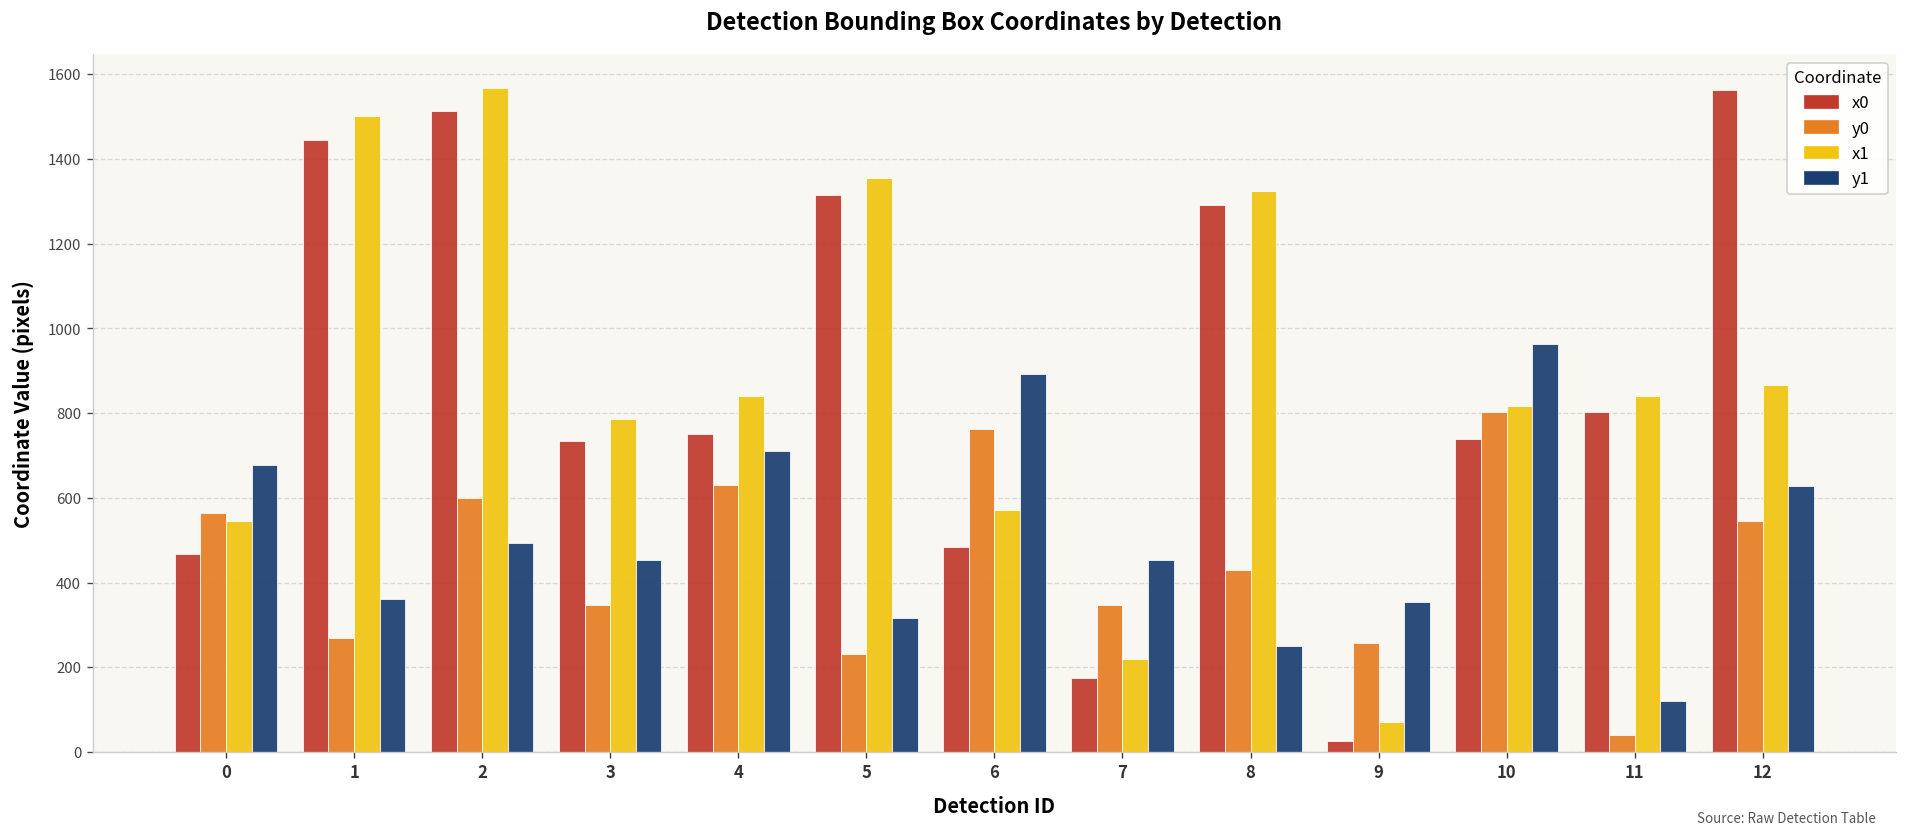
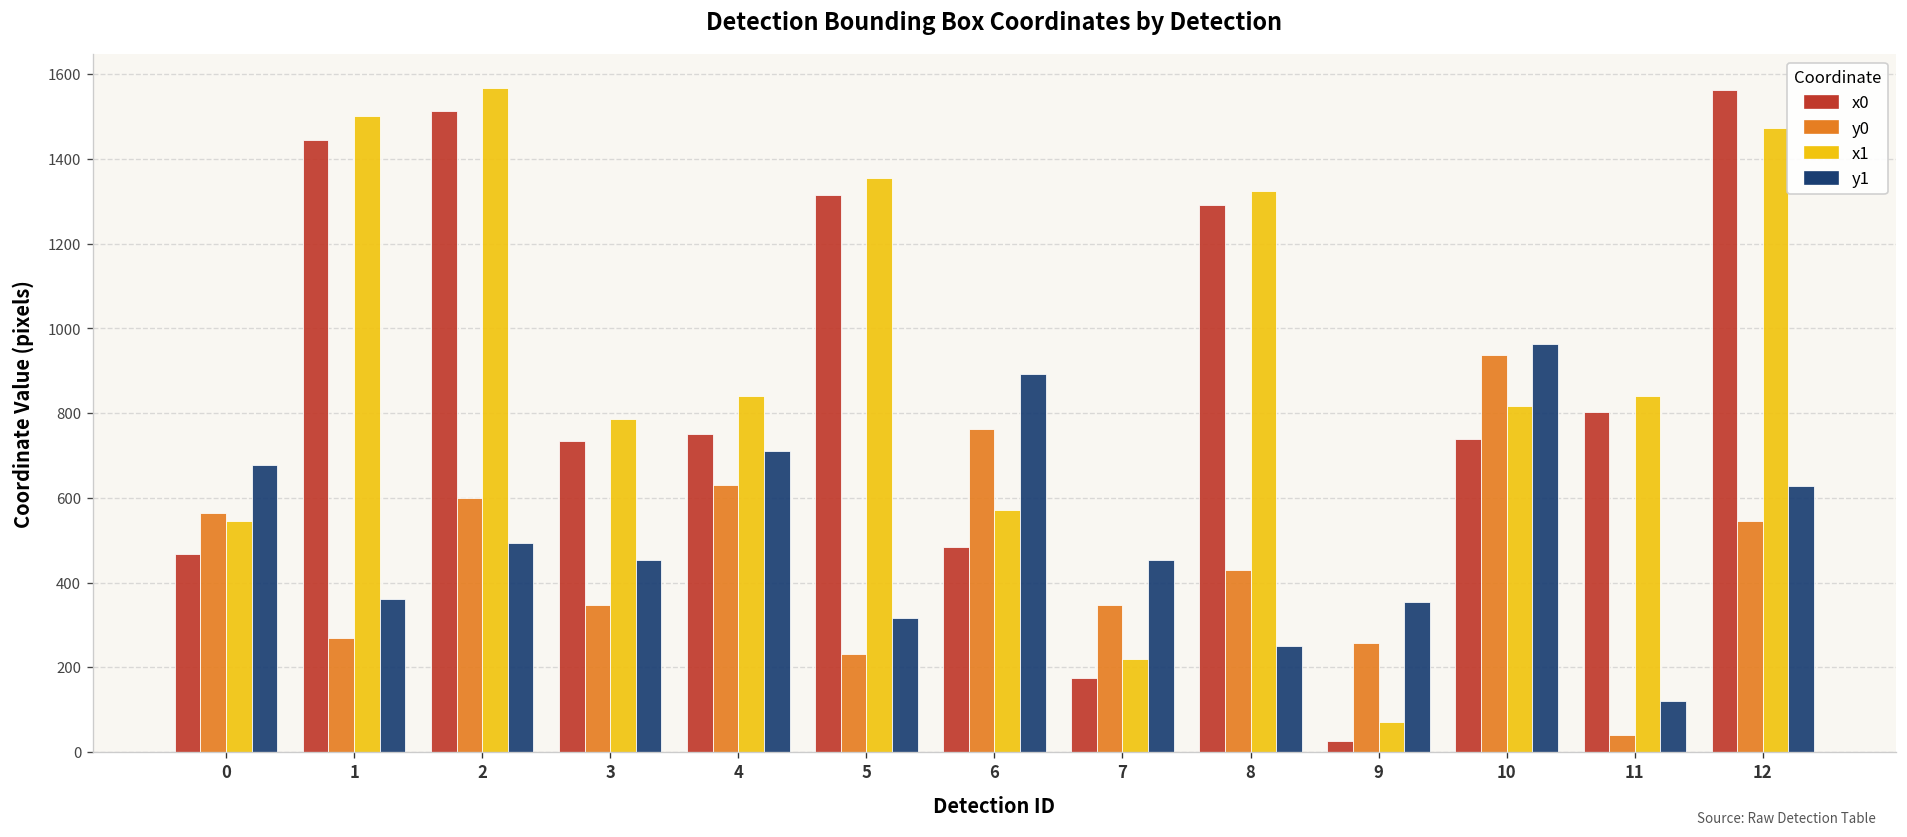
y0, 10: 800 -> 940
x1, 12: 870 -> 1470
